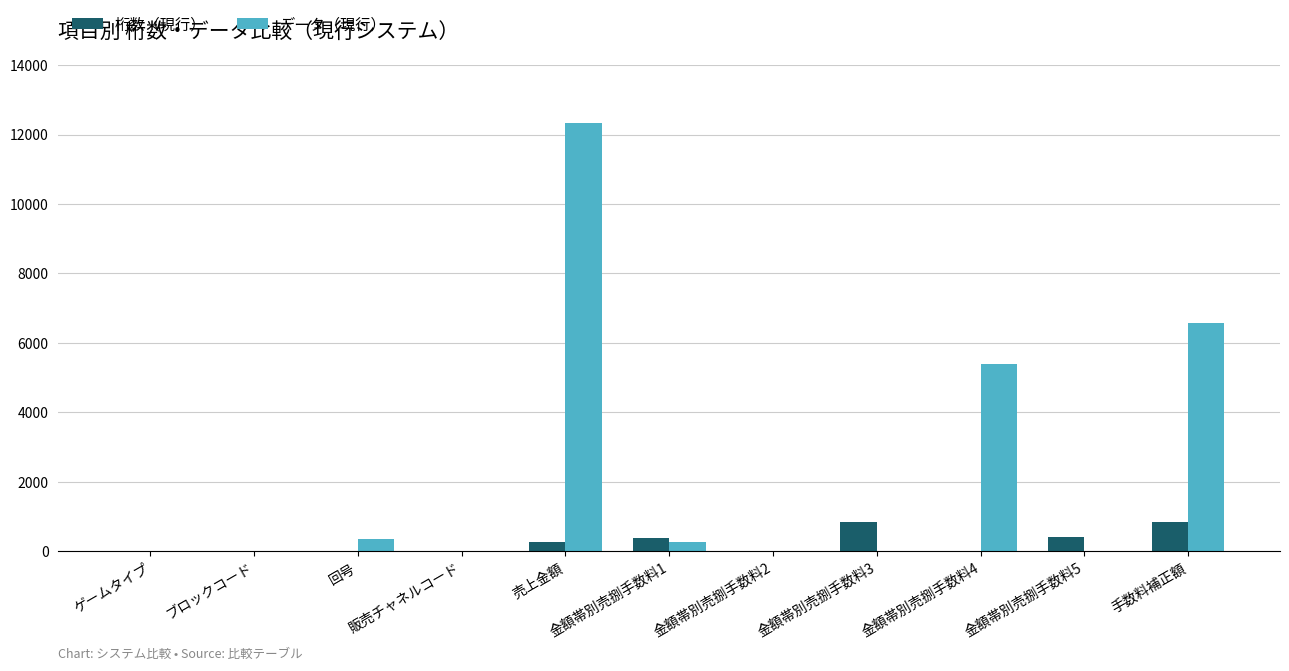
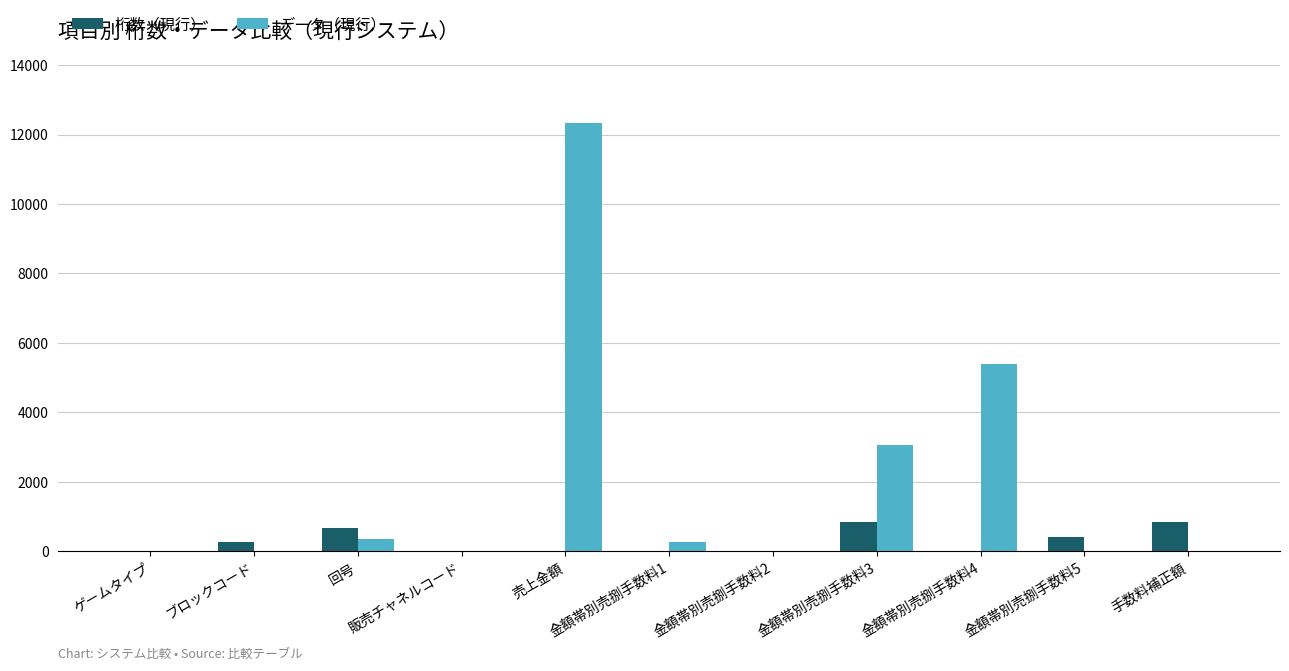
桁数（現行）, ブロックコード: 0 -> 200
桁数（現行）, 回号: 0 -> 700
桁数（現行）, 売上金額: 300 -> 0
桁数（現行）, 金額帯別売捌手数料1: 400 -> 0
データ（現行）, 金額帯別売捌手数料3: 0 -> 3100
データ（現行）, 手数料補正額: 6600 -> 0
